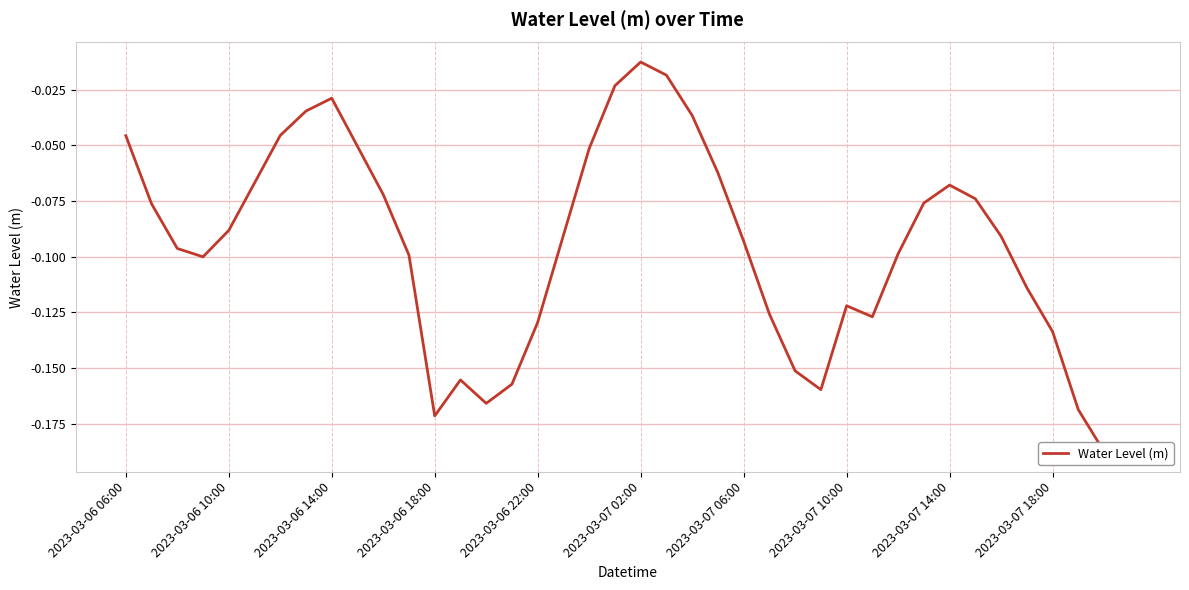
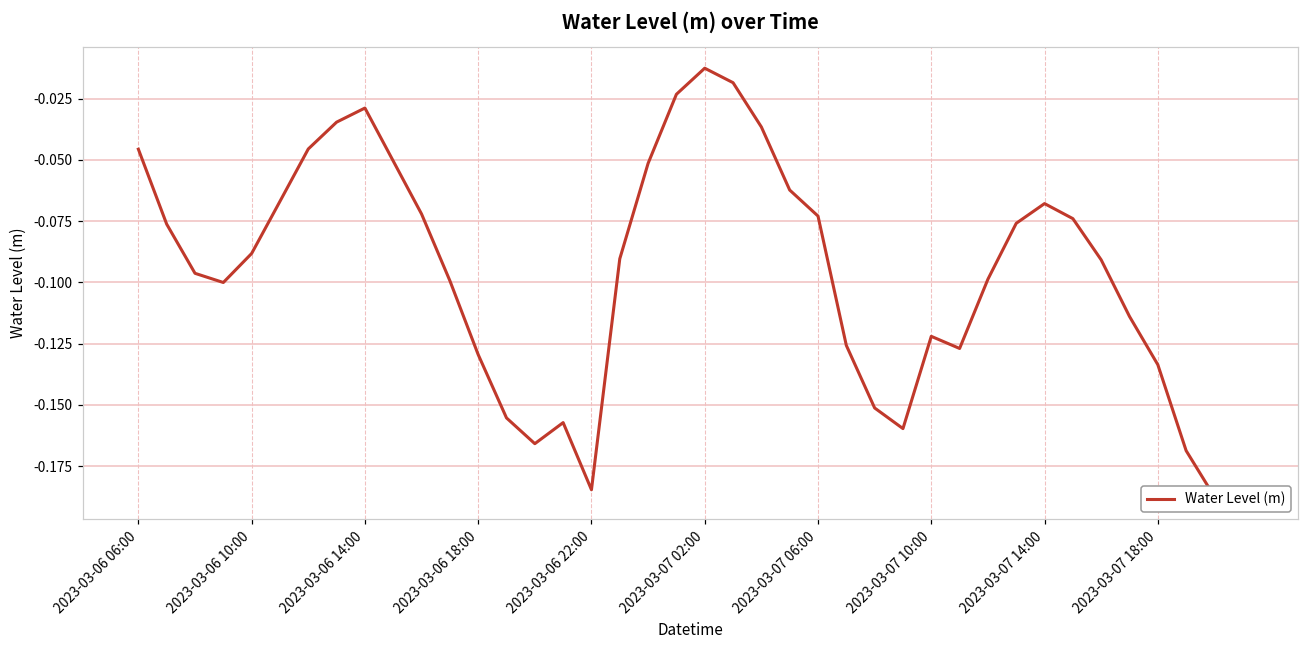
2023-03-06 18:00: -0.171 -> -0.129
2023-03-06 22:00: -0.129 -> -0.185
2023-03-07 06:00: -0.093 -> -0.073
